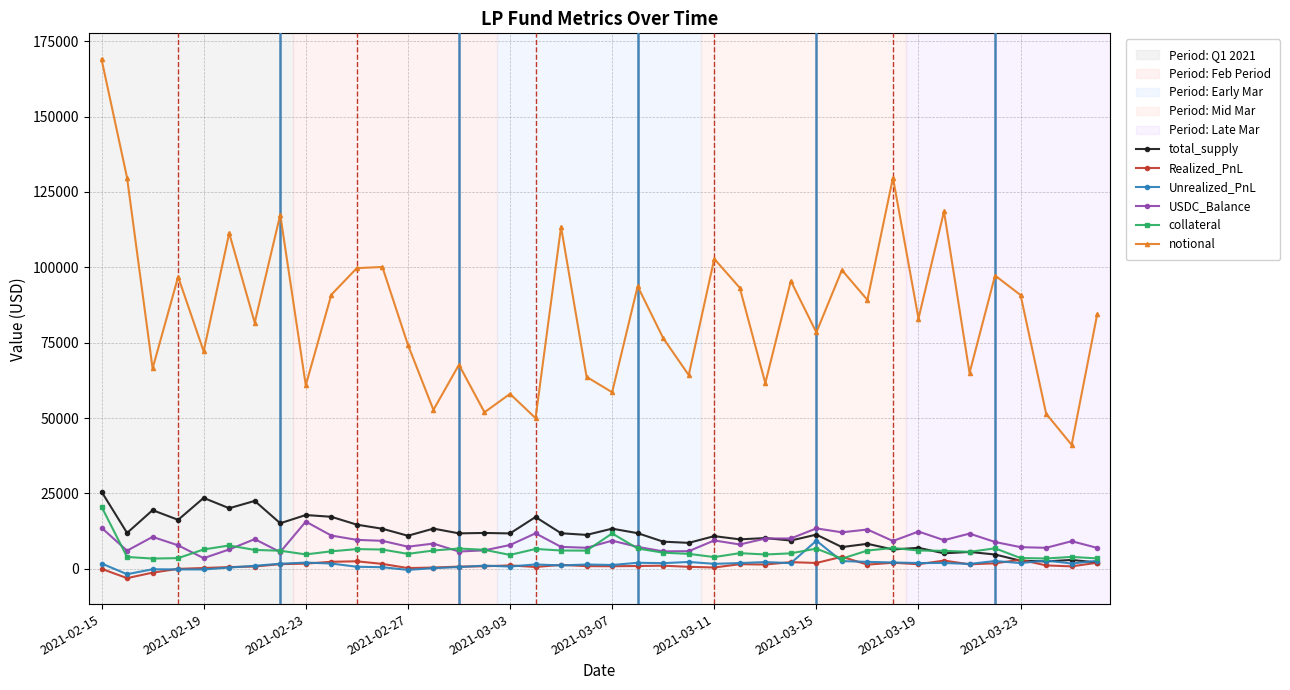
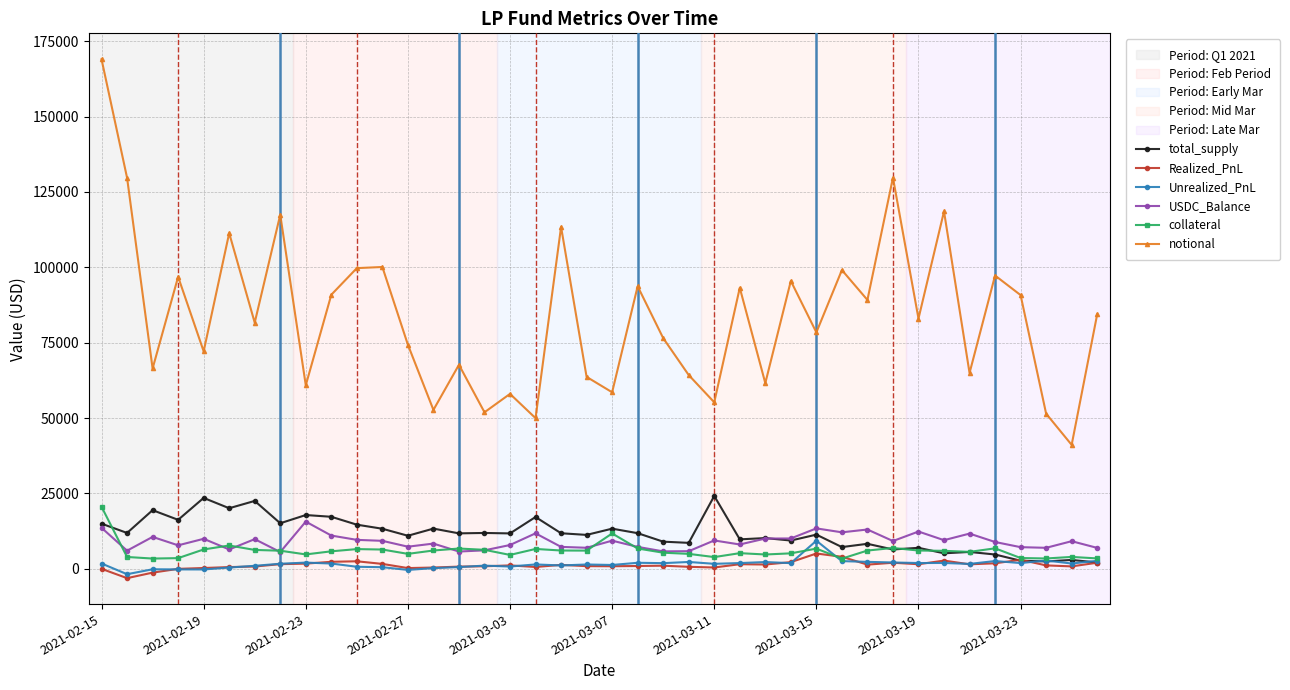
total_supply, 2021-02-15: 26000 -> 15000
USDC_Balance, 2021-02-19: 4000 -> 10000
total_supply, 2021-03-11: 11000 -> 24000
notional, 2021-03-11: 103000 -> 55000
Realized_PnL, 2021-03-15: 2000 -> 5000
